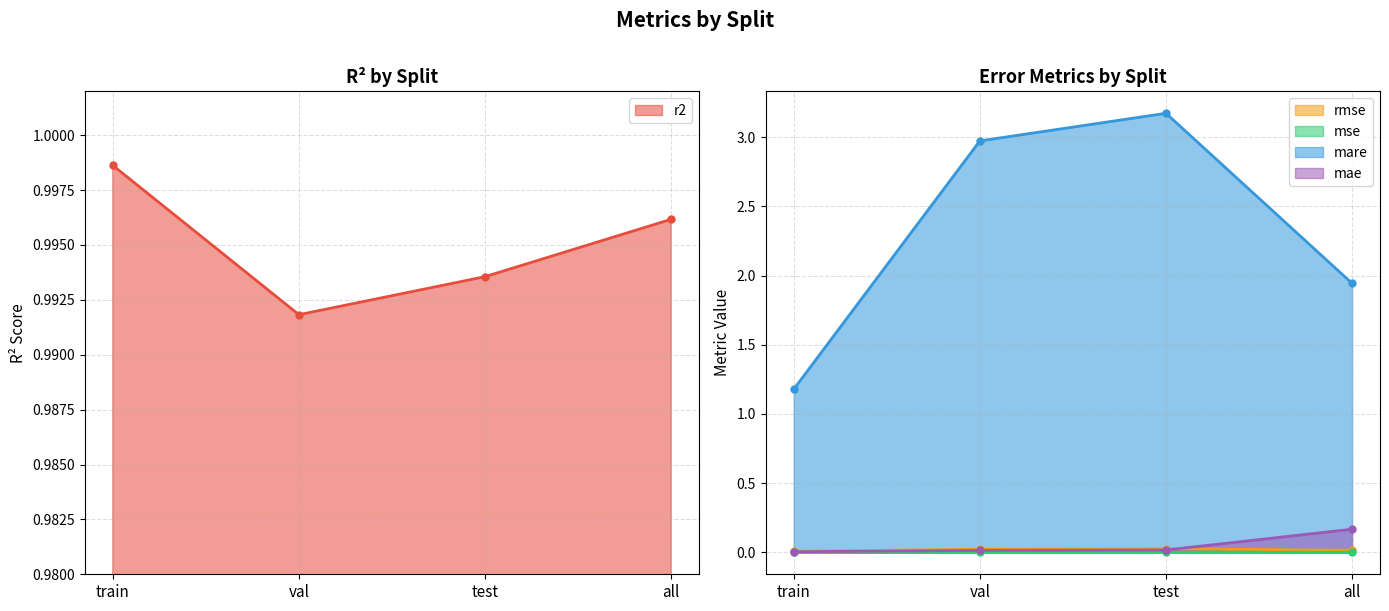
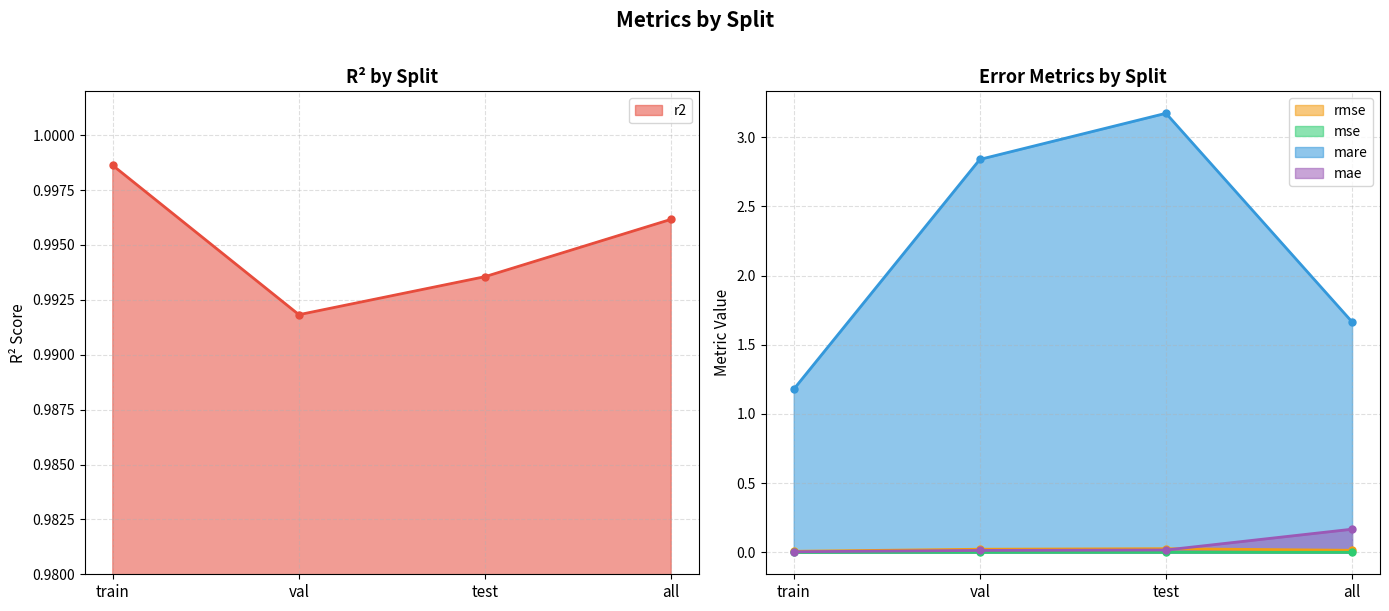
Error Metrics by Split, mare, val: 2.97 -> 2.84
Error Metrics by Split, mare, all: 1.94 -> 1.66
